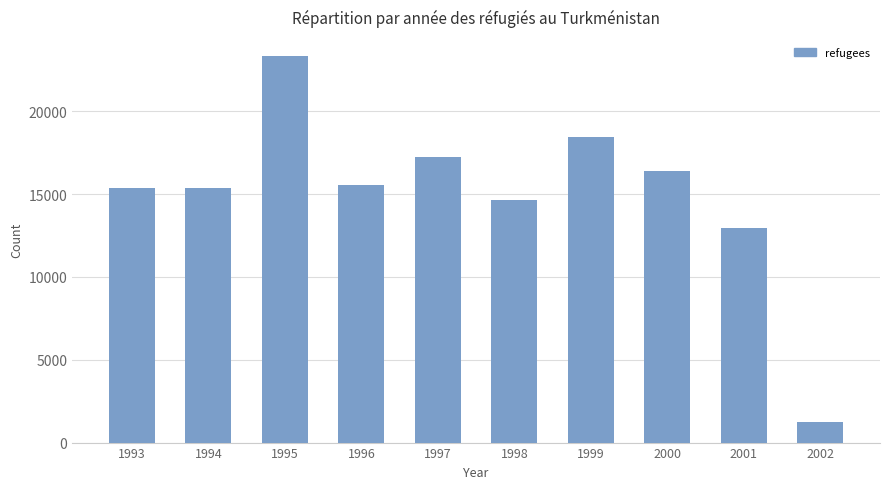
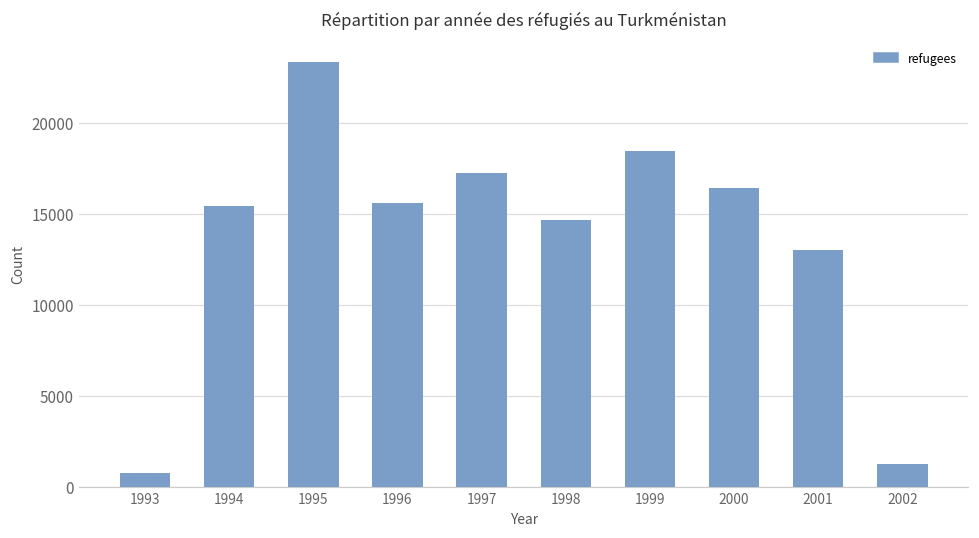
1993: 15400 -> 800
